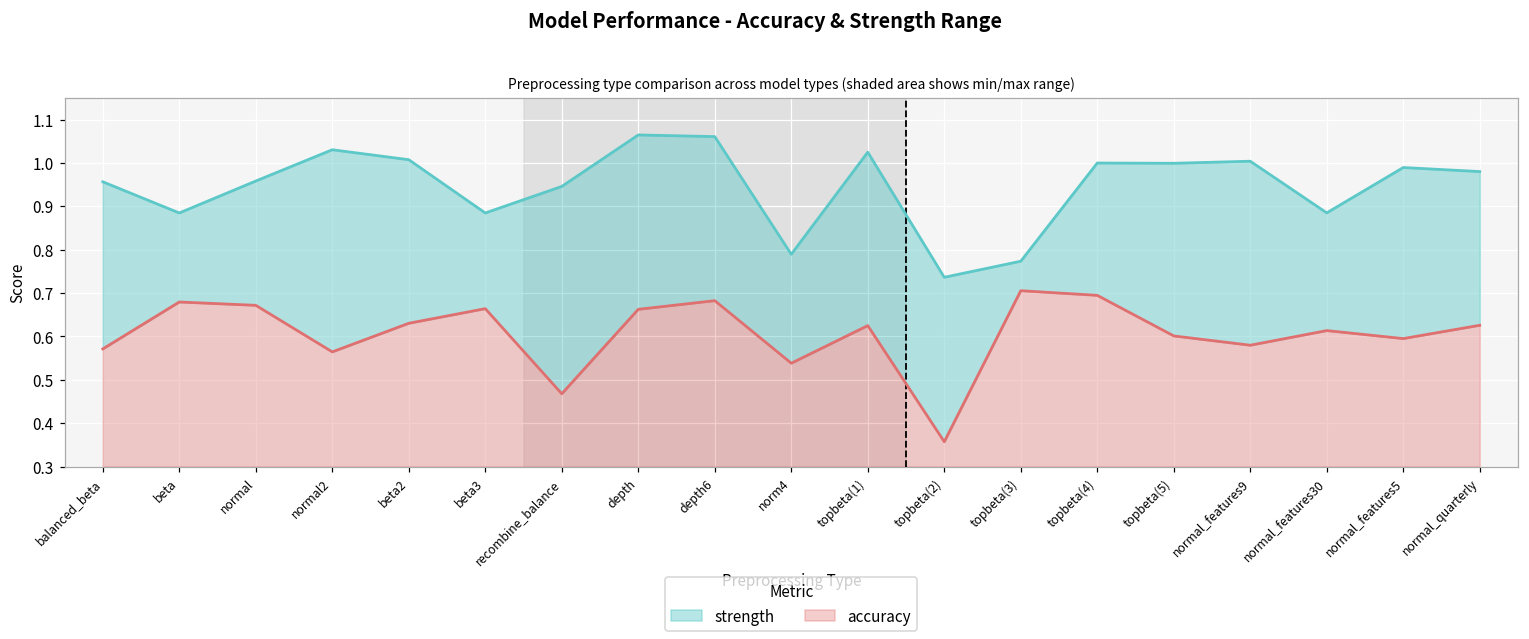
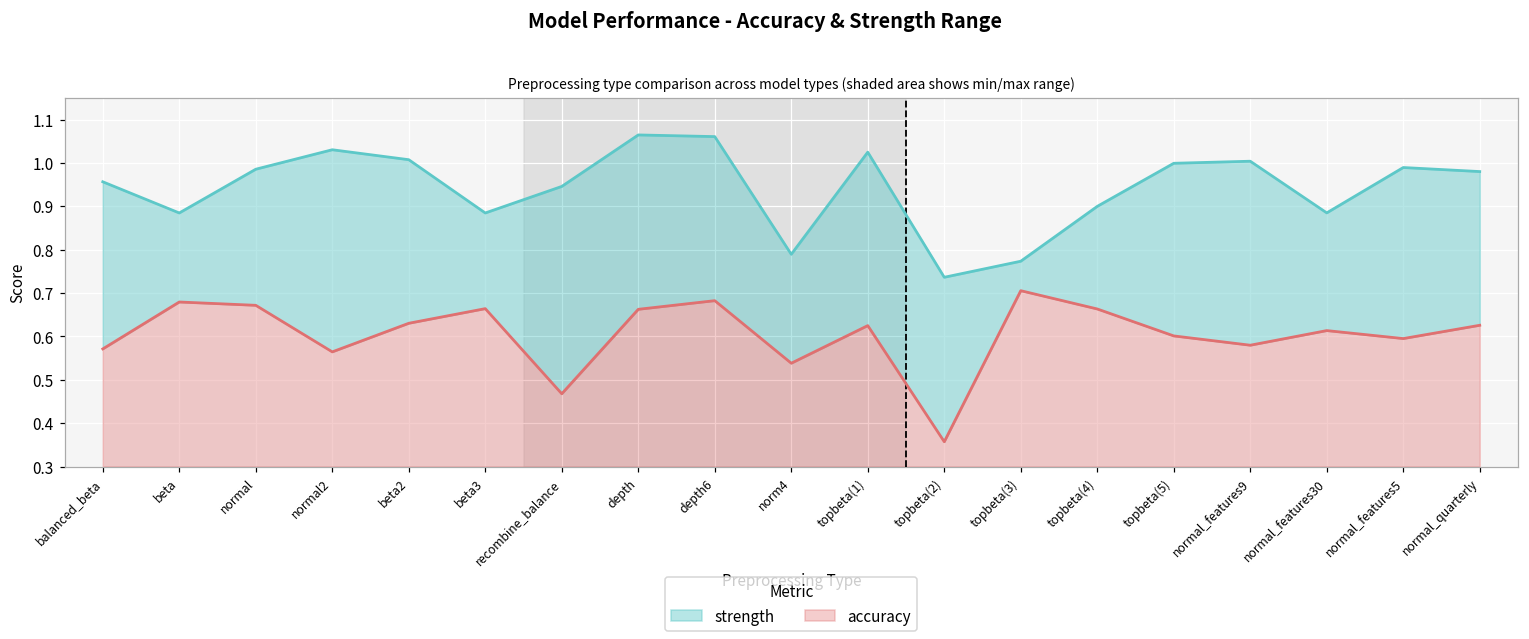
strength, normal: 0.96 -> 0.99
accuracy, topbeta(4): 0.69 -> 0.66
strength, topbeta(4): 1.0 -> 0.9
